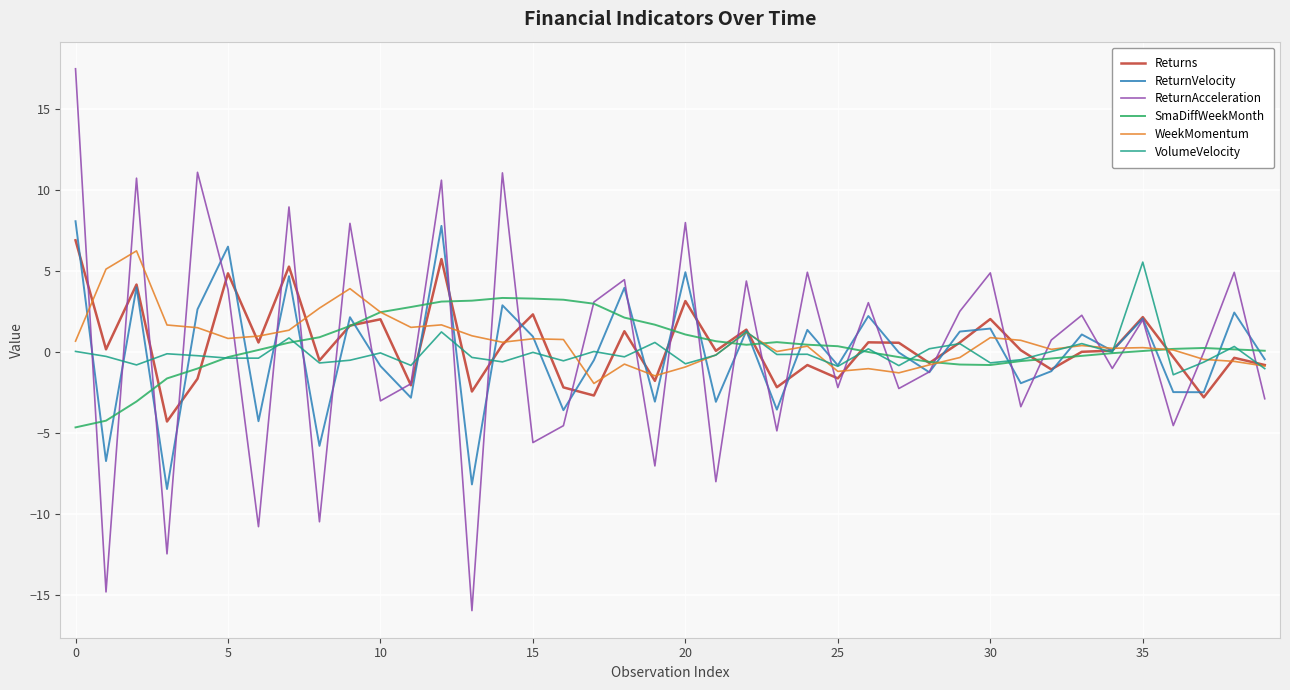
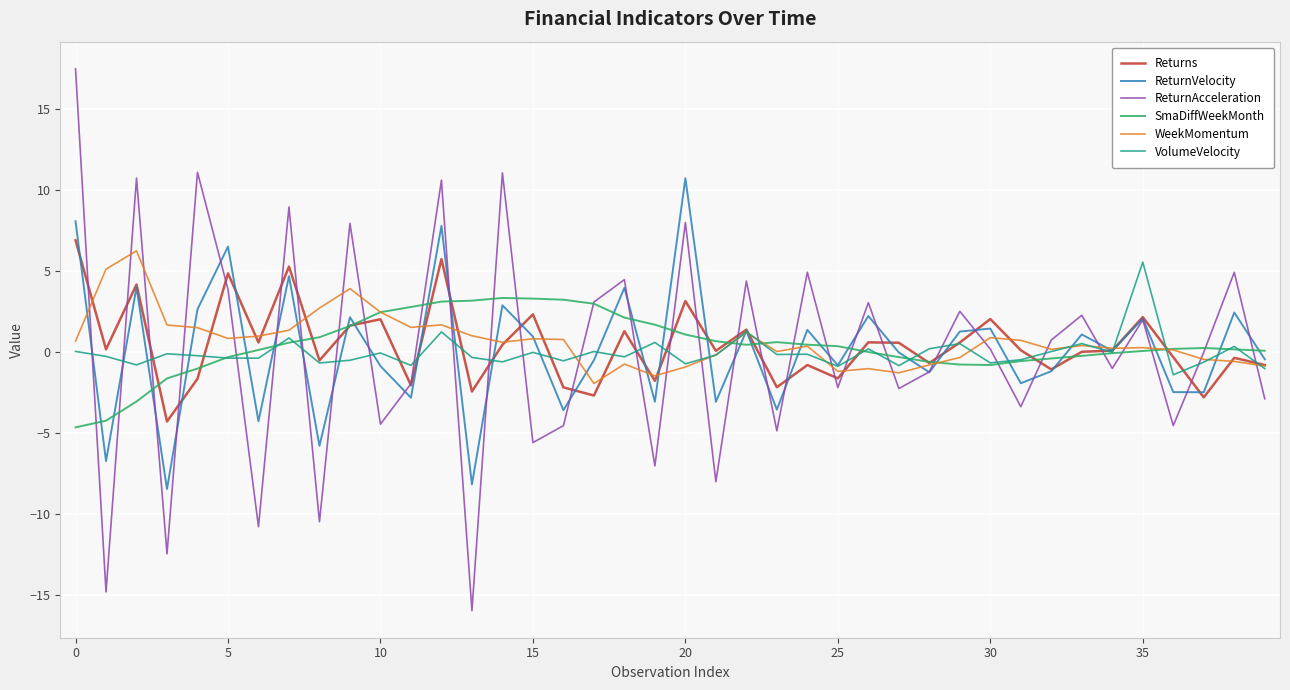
ReturnAcceleration, 10: -3.0 -> -4.5
ReturnVelocity, 20: 4.9 -> 10.7
ReturnAcceleration, 30: 4.9 -> 0.2
